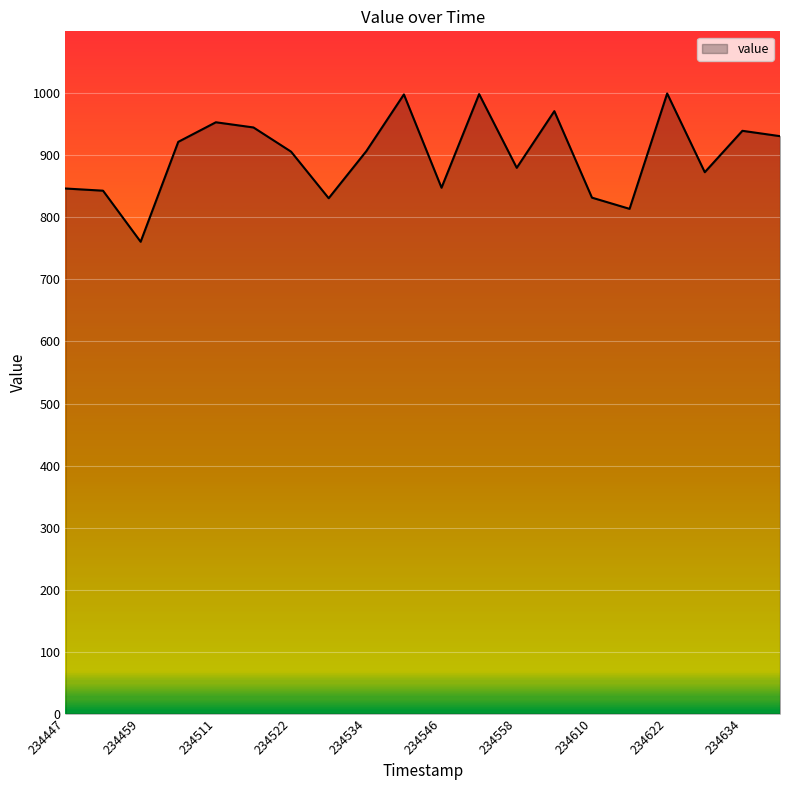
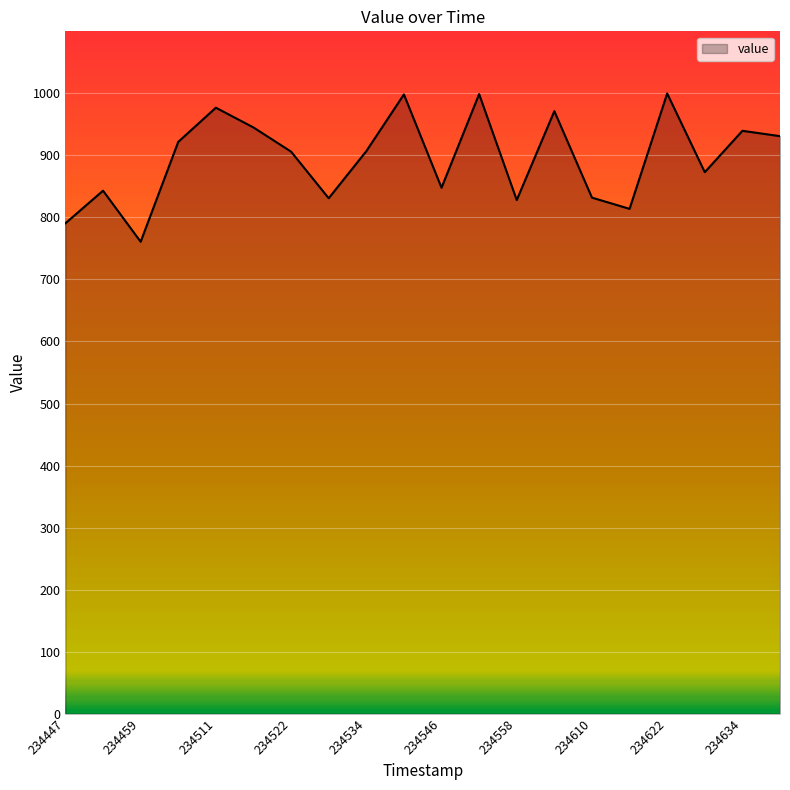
234447: 850 -> 790
234511: 950 -> 980
234558: 880 -> 830
